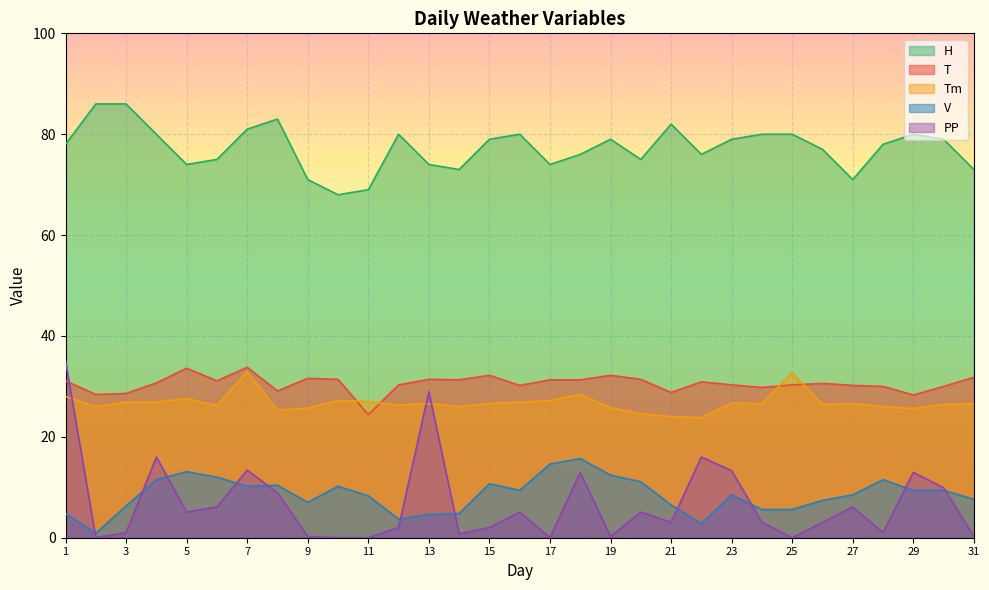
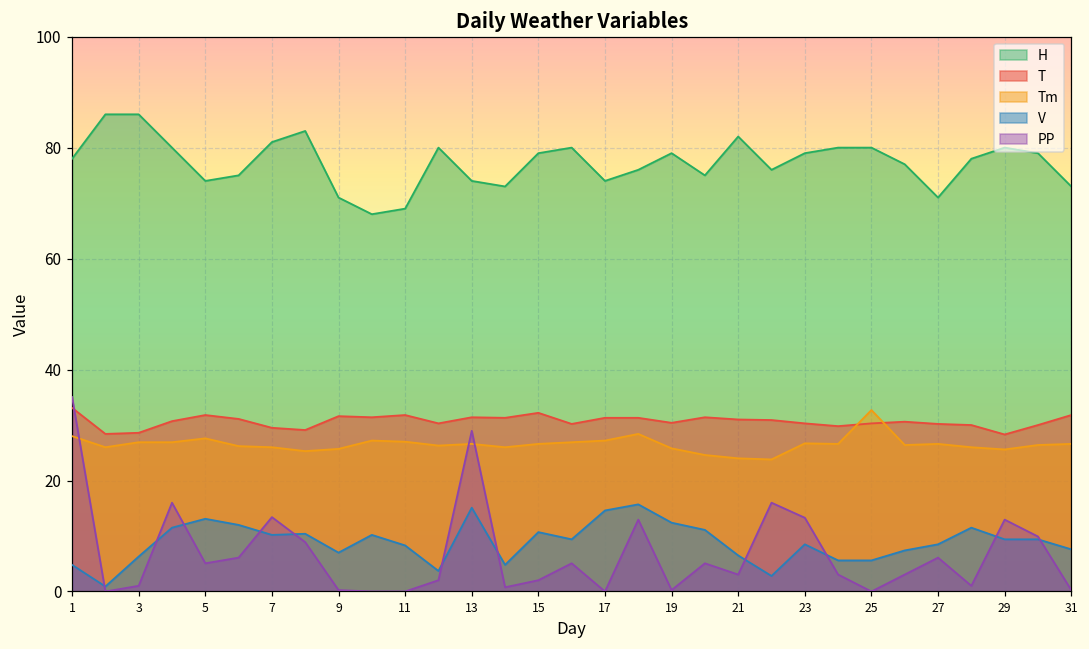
T, 1: 31 -> 33
T, 5: 34 -> 32
T, 7: 34 -> 30
Tm, 7: 33 -> 26
T, 11: 24 -> 32
V, 13: 5 -> 15
T, 19: 32 -> 30
T, 21: 29 -> 31
